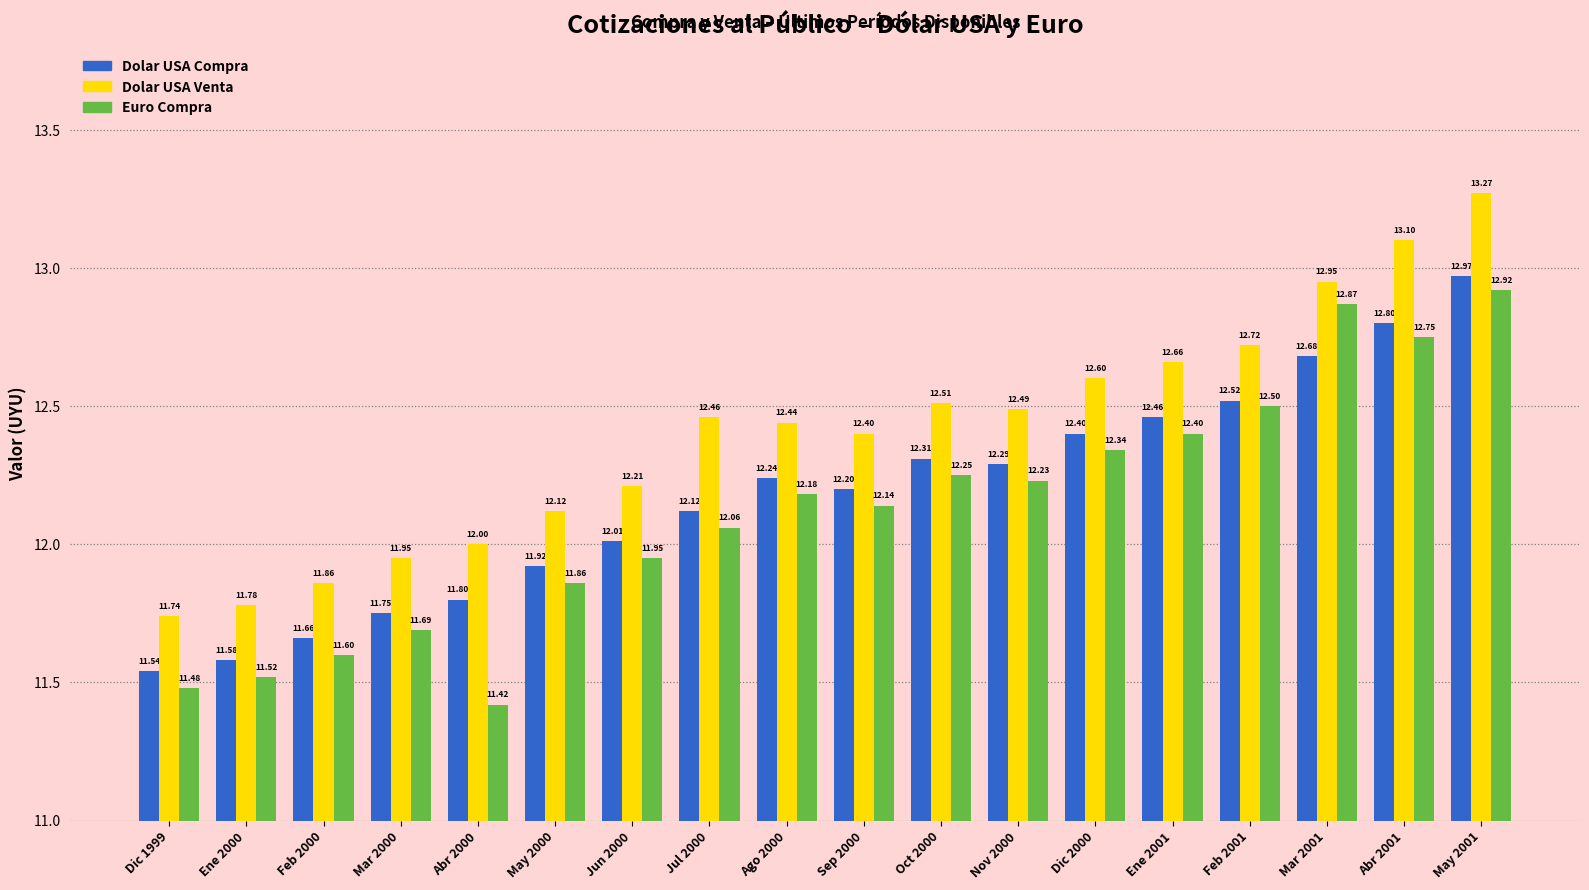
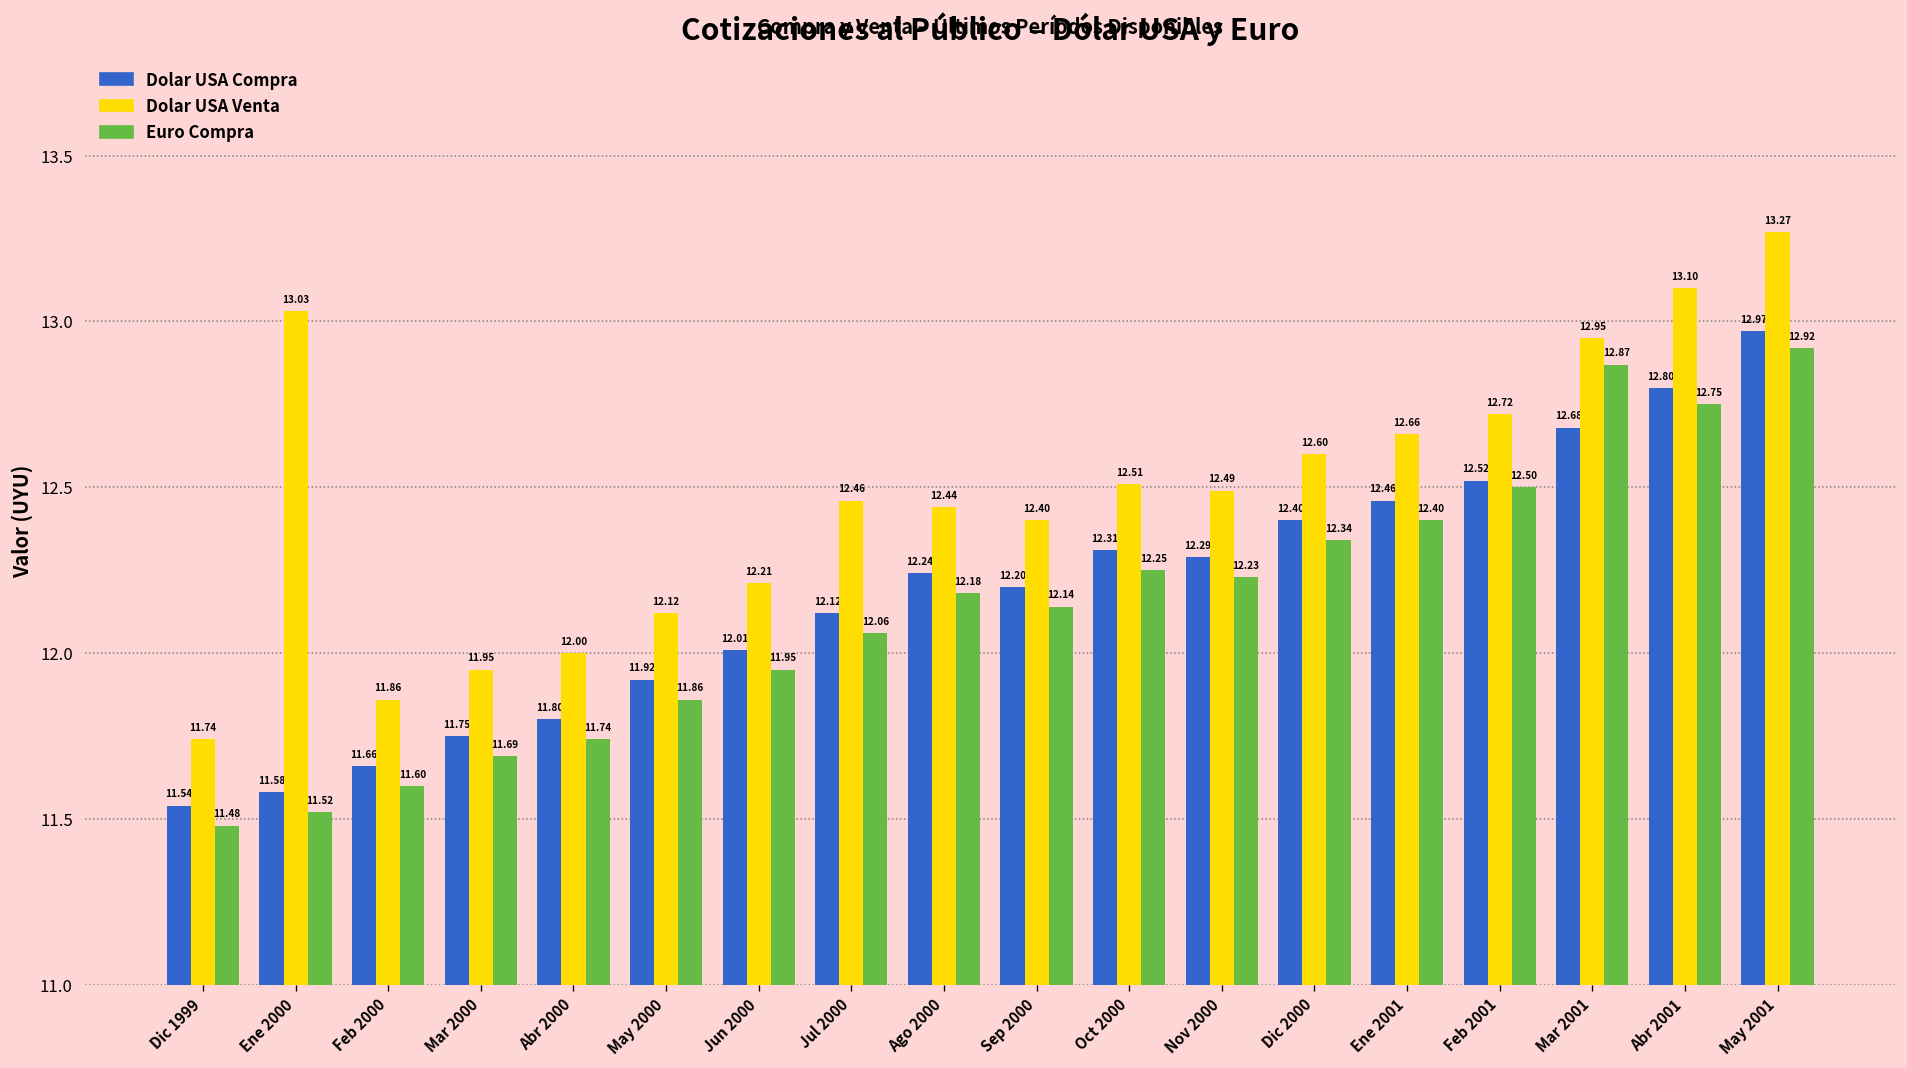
Dolar USA Venta, Ene 2000: 11.78 -> 13.03
Euro Compra, Abr 2000: 11.42 -> 11.74
